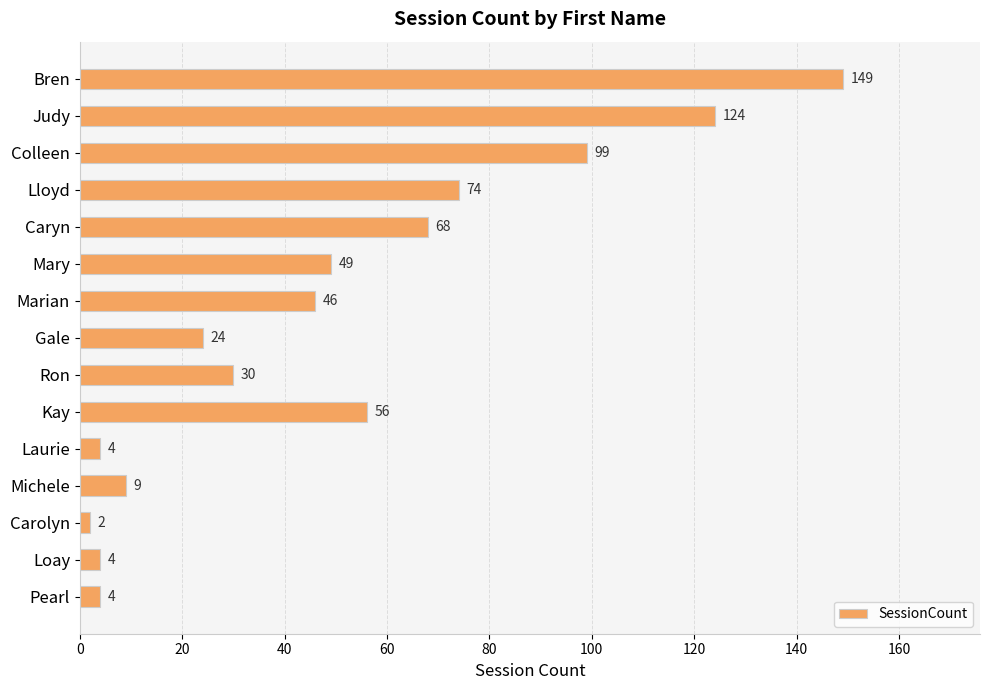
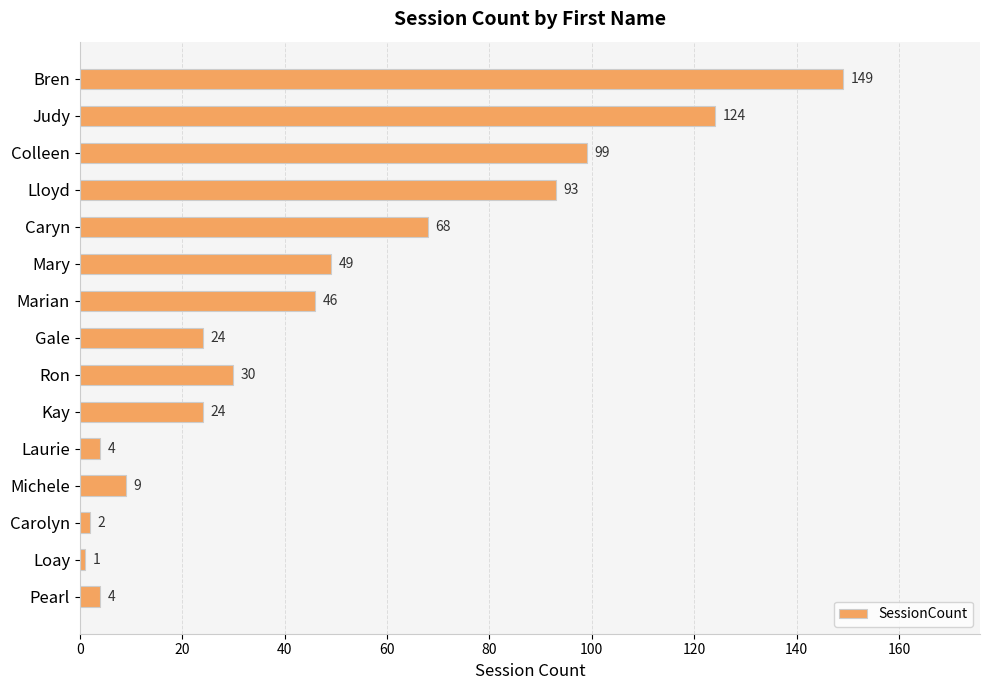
Lloyd: 74 -> 93
Kay: 56 -> 24
Loay: 4 -> 1
